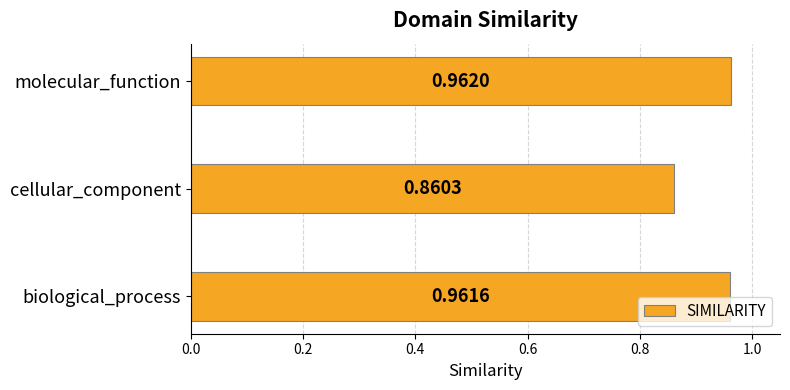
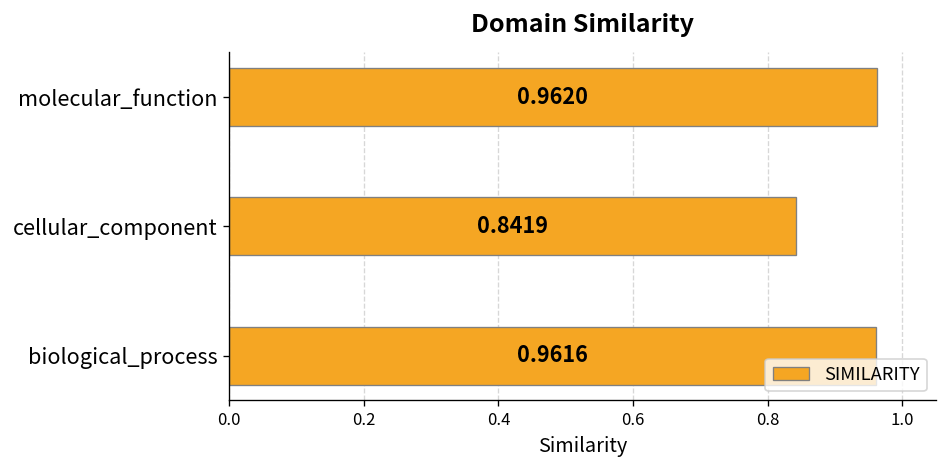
cellular_component: 0.8603 -> 0.8419
